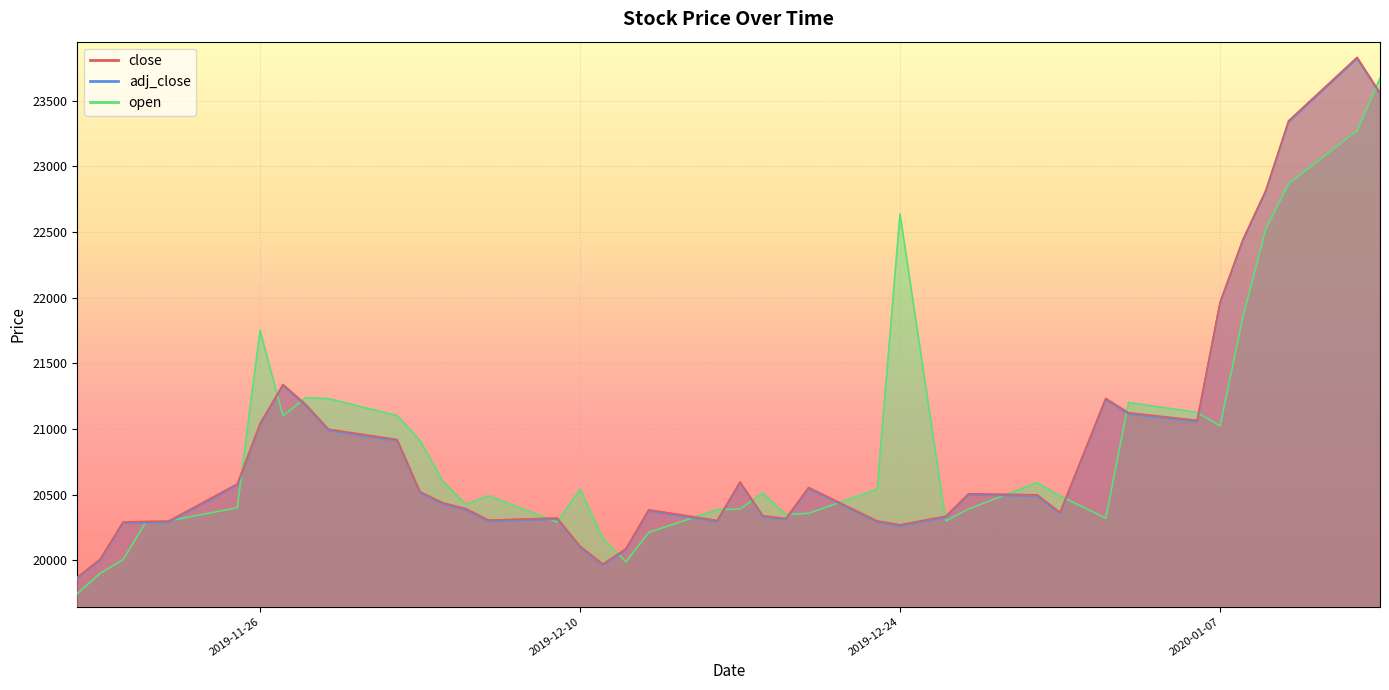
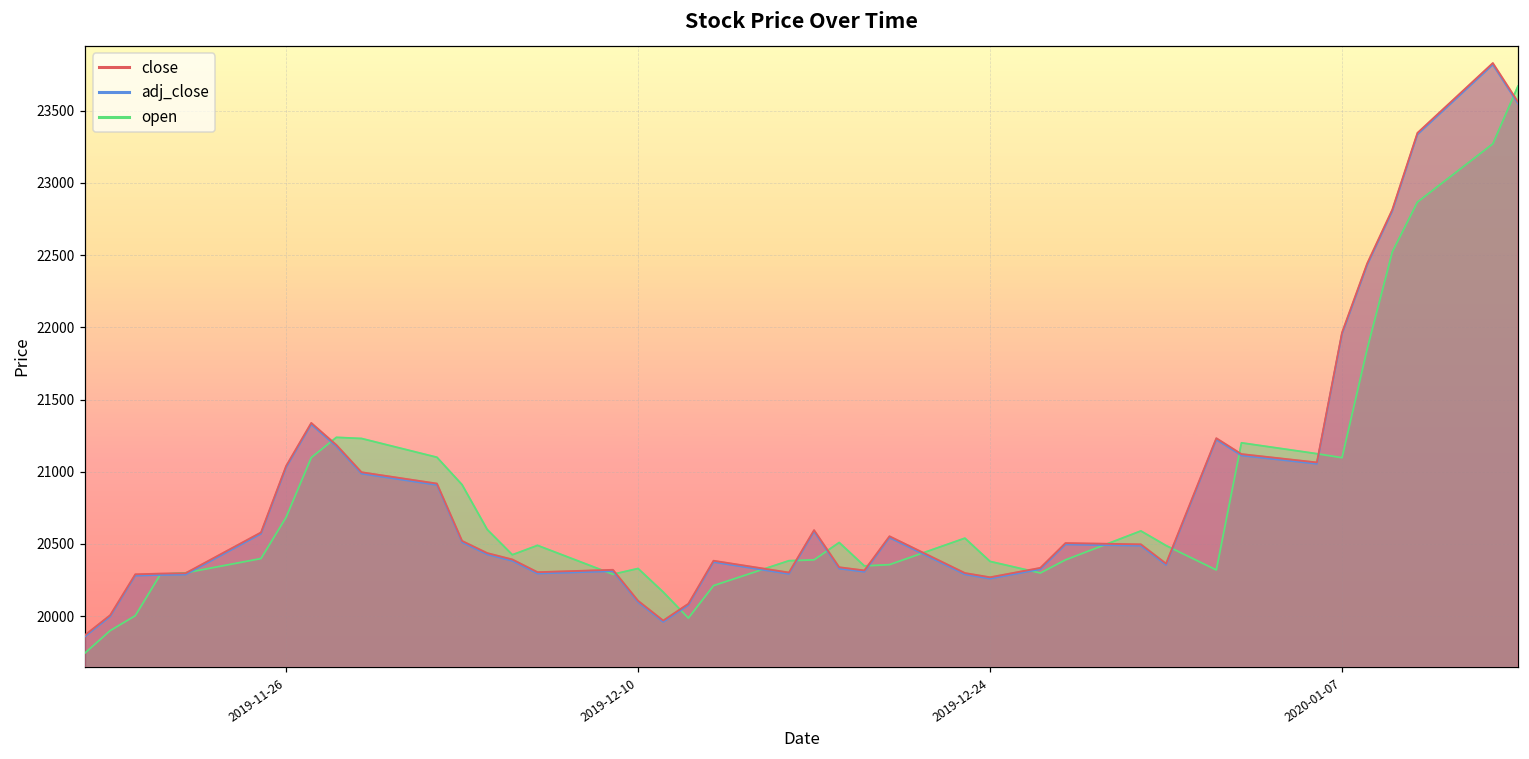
open, 2019-11-26: 21750 -> 20690
open, 2019-12-10: 20540 -> 20330
open, 2019-12-24: 22640 -> 20380
open, 2020-01-07: 21020 -> 21100
